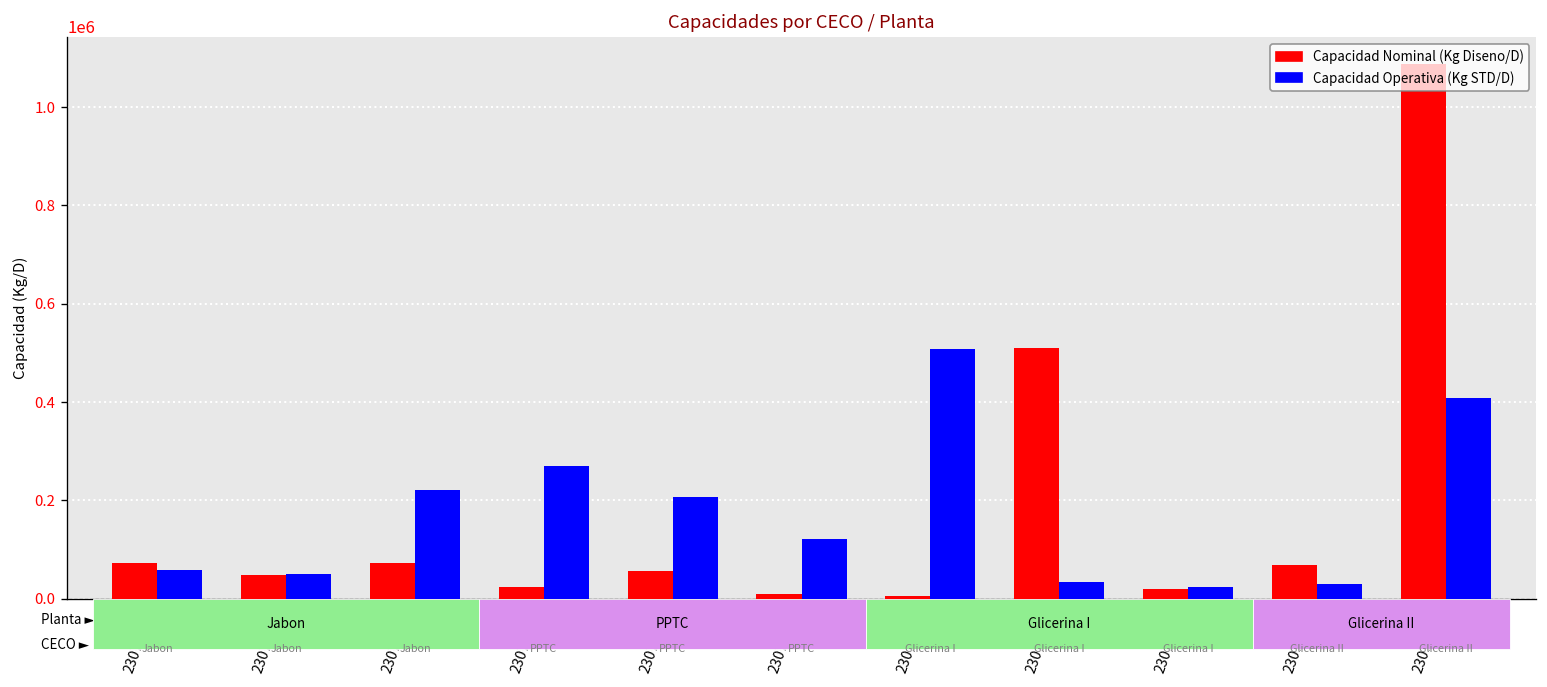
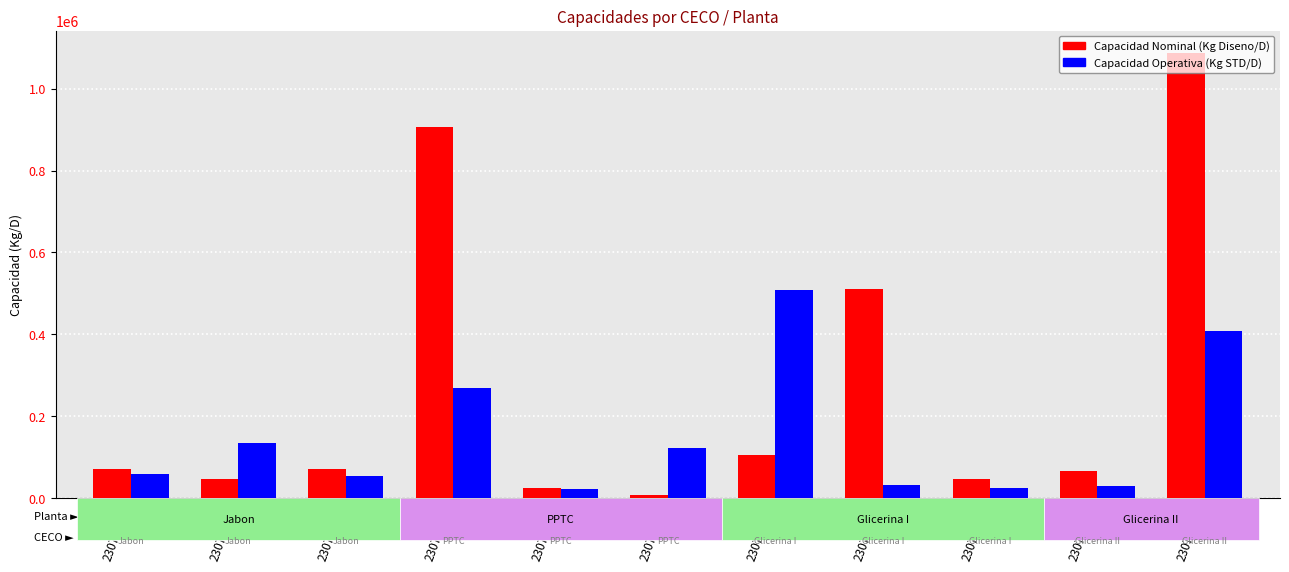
Capacidad Operativa (Kg STD/D), 23070102: 50000 -> 140000
Capacidad Operativa (Kg STD/D), 23070106: 220000 -> 50000
Capacidad Nominal (Kg Diseno/D), 23070121: 20000 -> 910000
Capacidad Nominal (Kg Diseno/D), 23070122: 60000 -> 20000
Capacidad Operativa (Kg STD/D), 23070122: 210000 -> 20000
Capacidad Nominal (Kg Diseno/D), 23070104: 10000 -> 110000
Capacidad Nominal (Kg Diseno/D), 23070107: 20000 -> 50000
